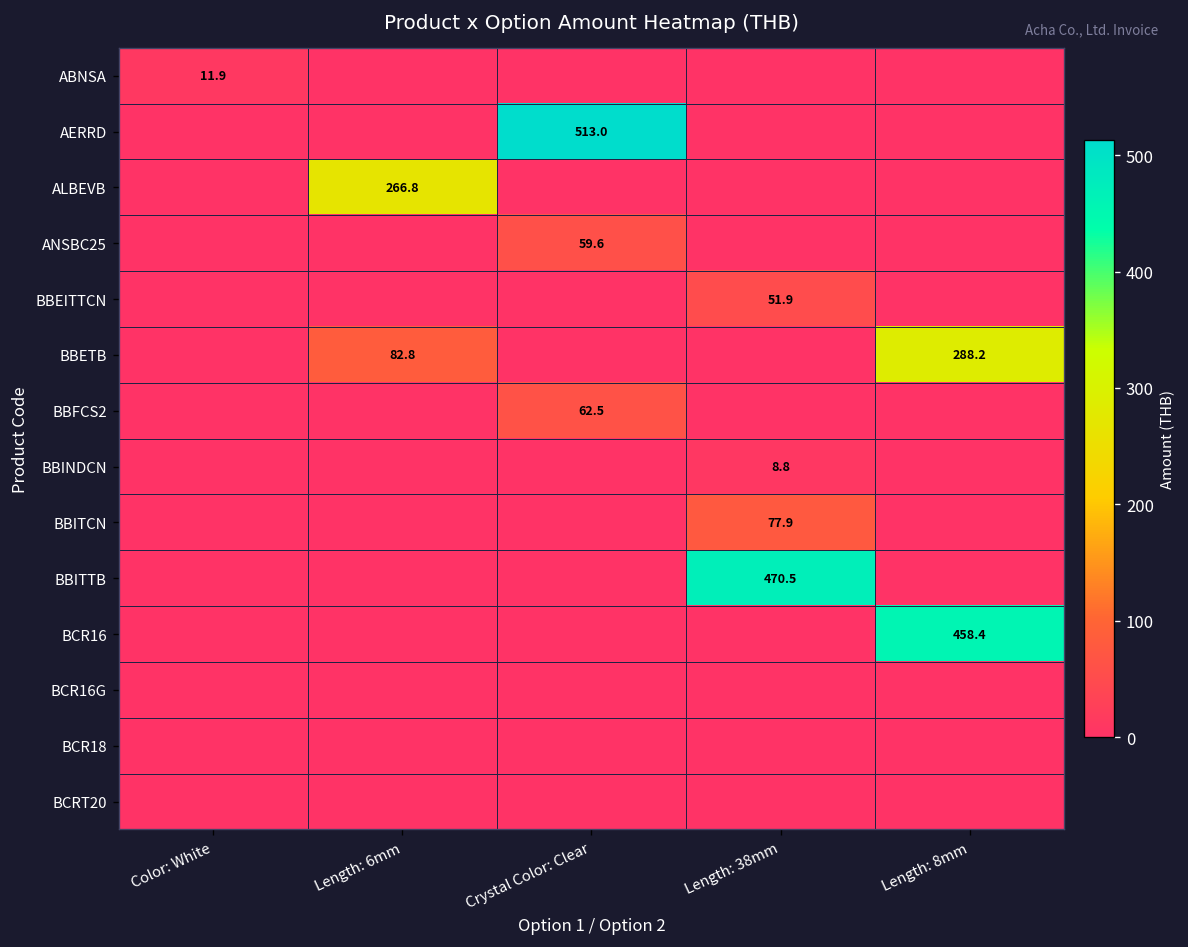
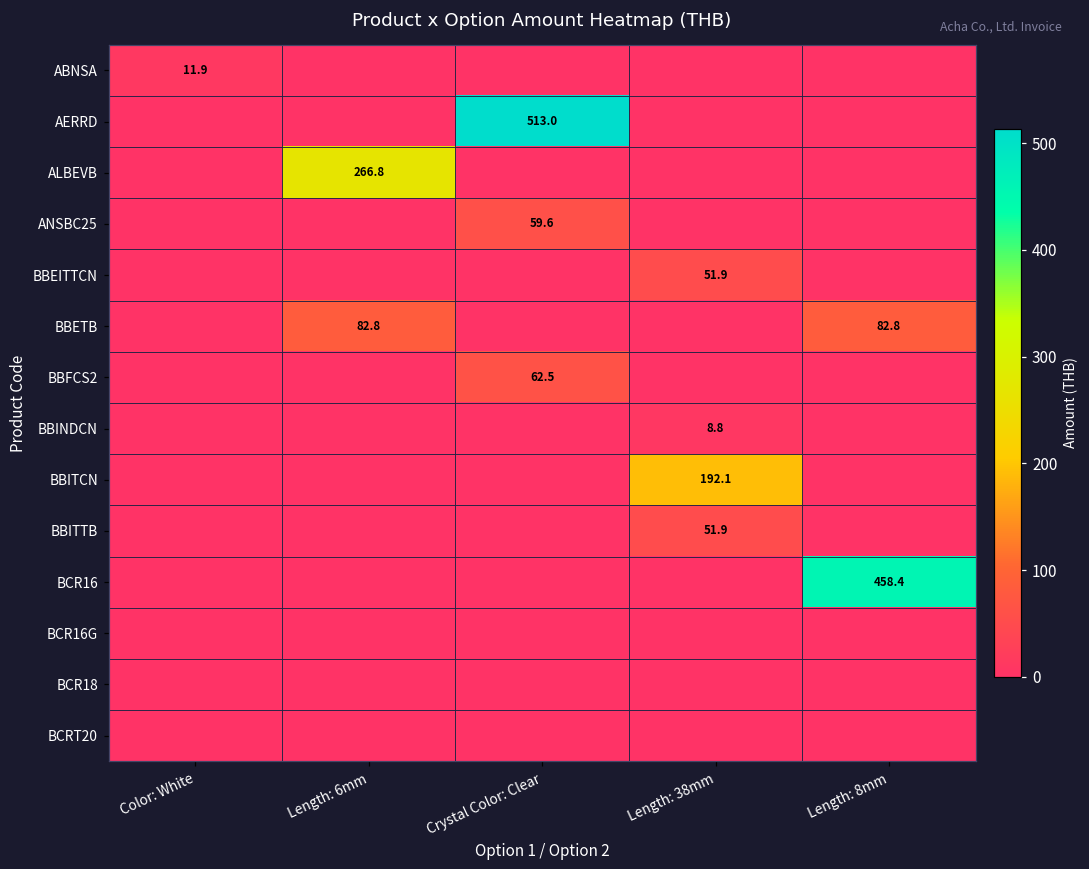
BBETB, Length: 8mm: 288.2 -> 82.8
BBITCN, Length: 38mm: 77.9 -> 192.1
BBITTB, Length: 38mm: 470.5 -> 51.9
